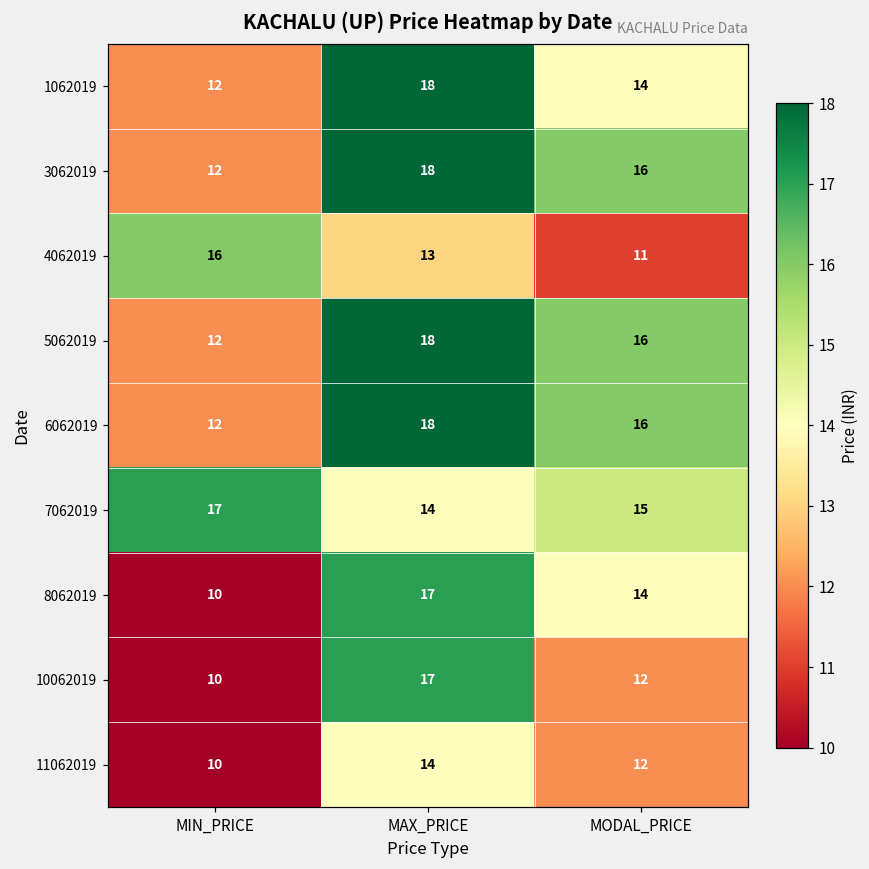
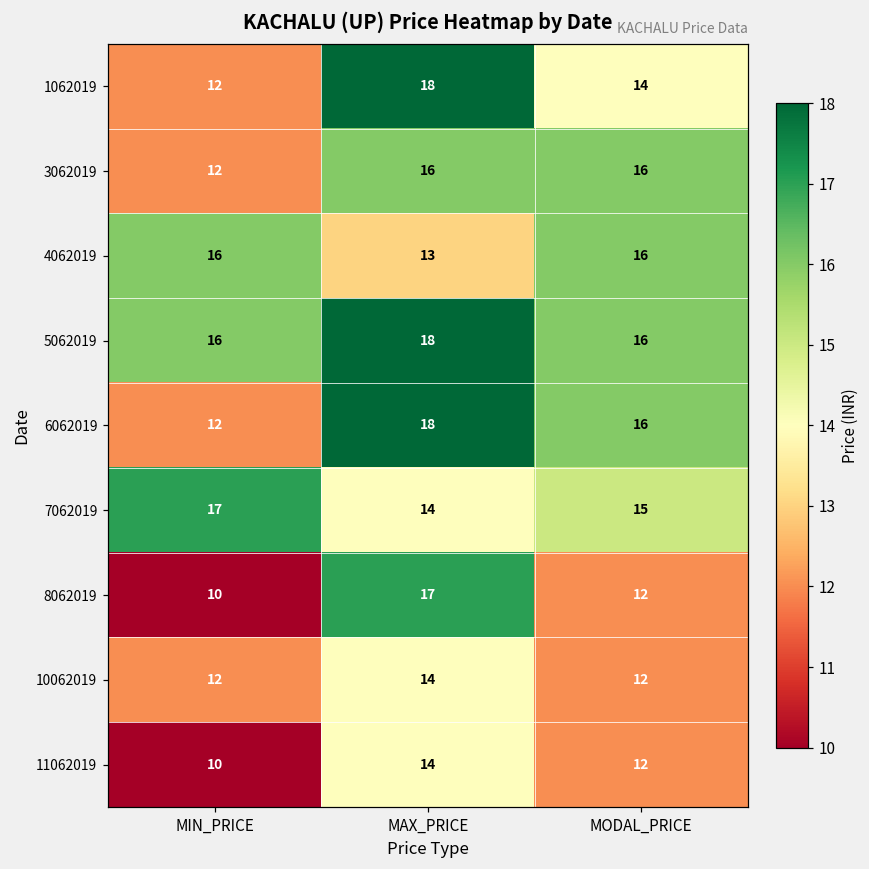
3062019, MAX_PRICE: 18 -> 16
4062019, MODAL_PRICE: 11 -> 16
5062019, MIN_PRICE: 12 -> 16
8062019, MODAL_PRICE: 14 -> 12
10062019, MIN_PRICE: 10 -> 12
10062019, MAX_PRICE: 17 -> 14
